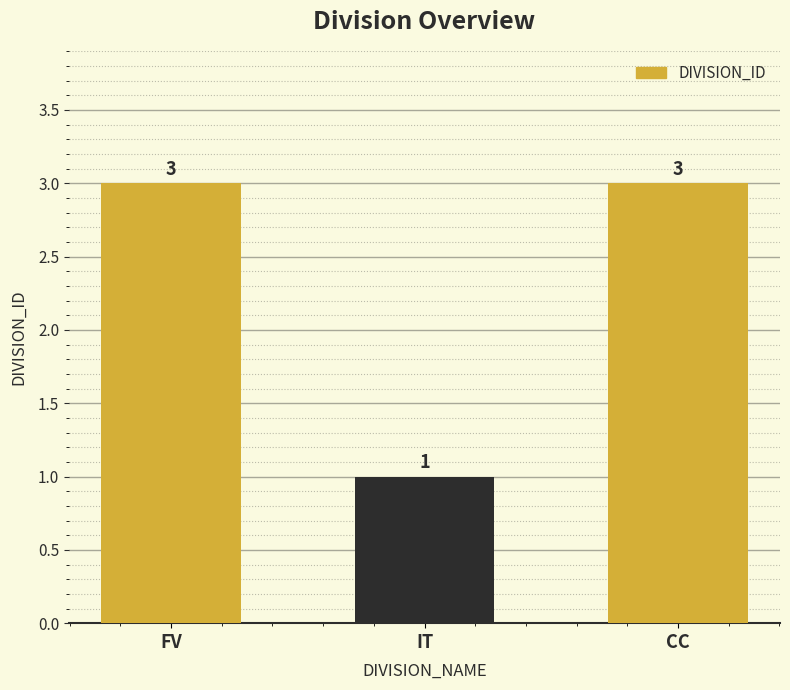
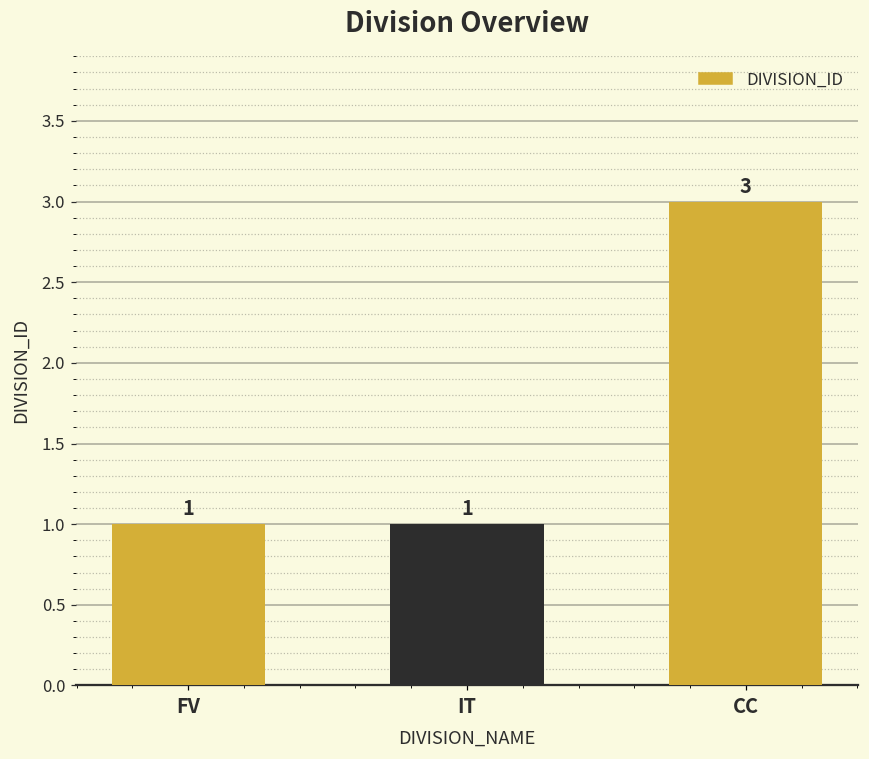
FV: 3 -> 1
